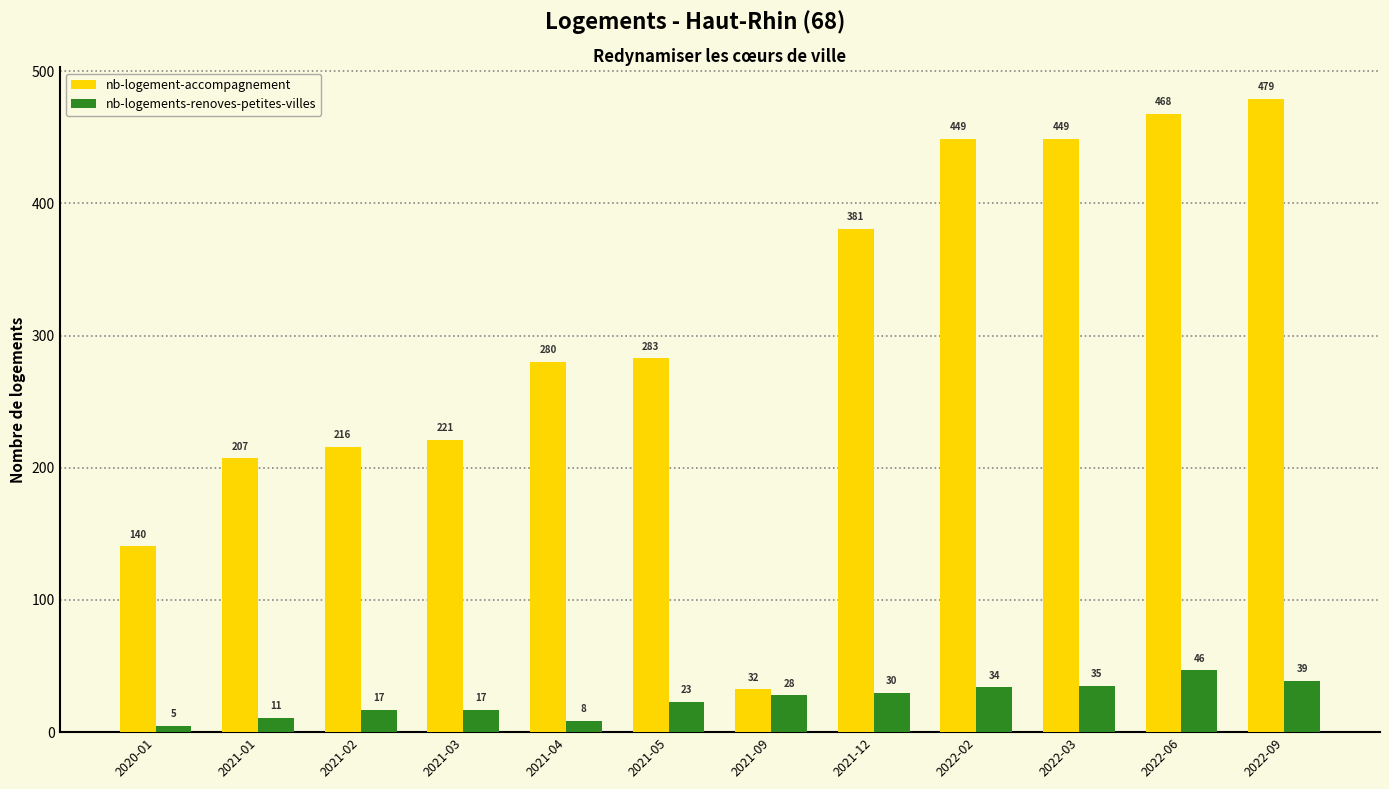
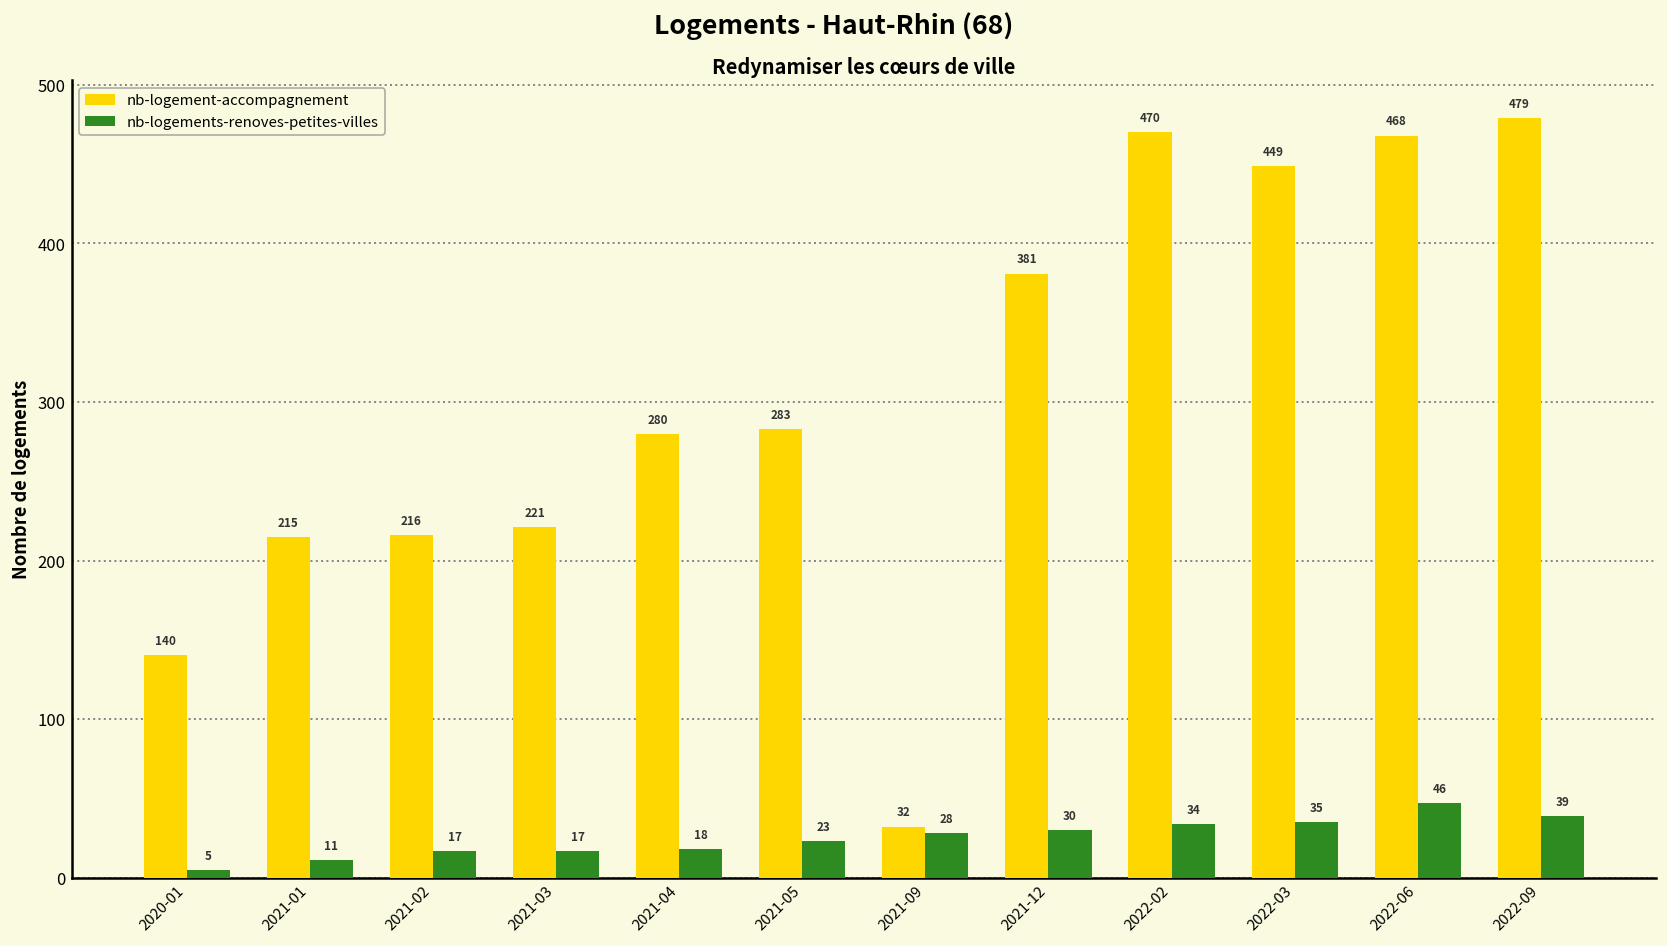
nb-logement-accompagnement, 2021-01: 207 -> 215
nb-logements-renoves-petites-villes, 2021-04: 8 -> 18
nb-logement-accompagnement, 2022-02: 449 -> 470
